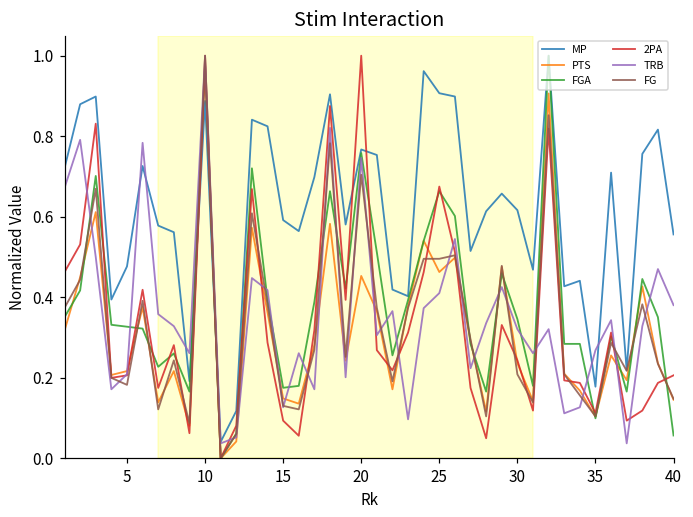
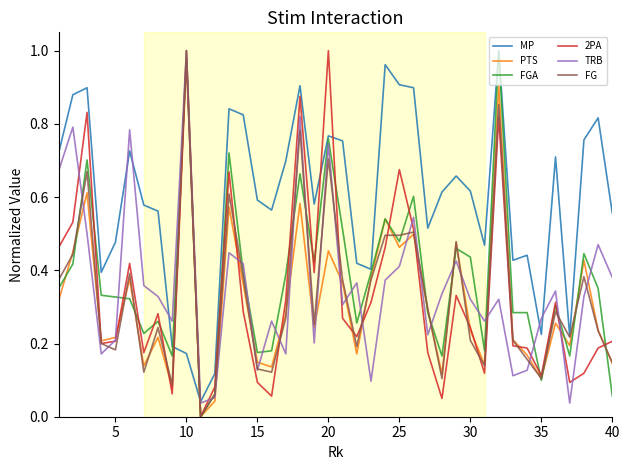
MP, 10: 0.89 -> 0.17
FGA, 25: 0.66 -> 0.48
FGA, 30: 0.35 -> 0.44
MP, 35: 0.18 -> 0.22
